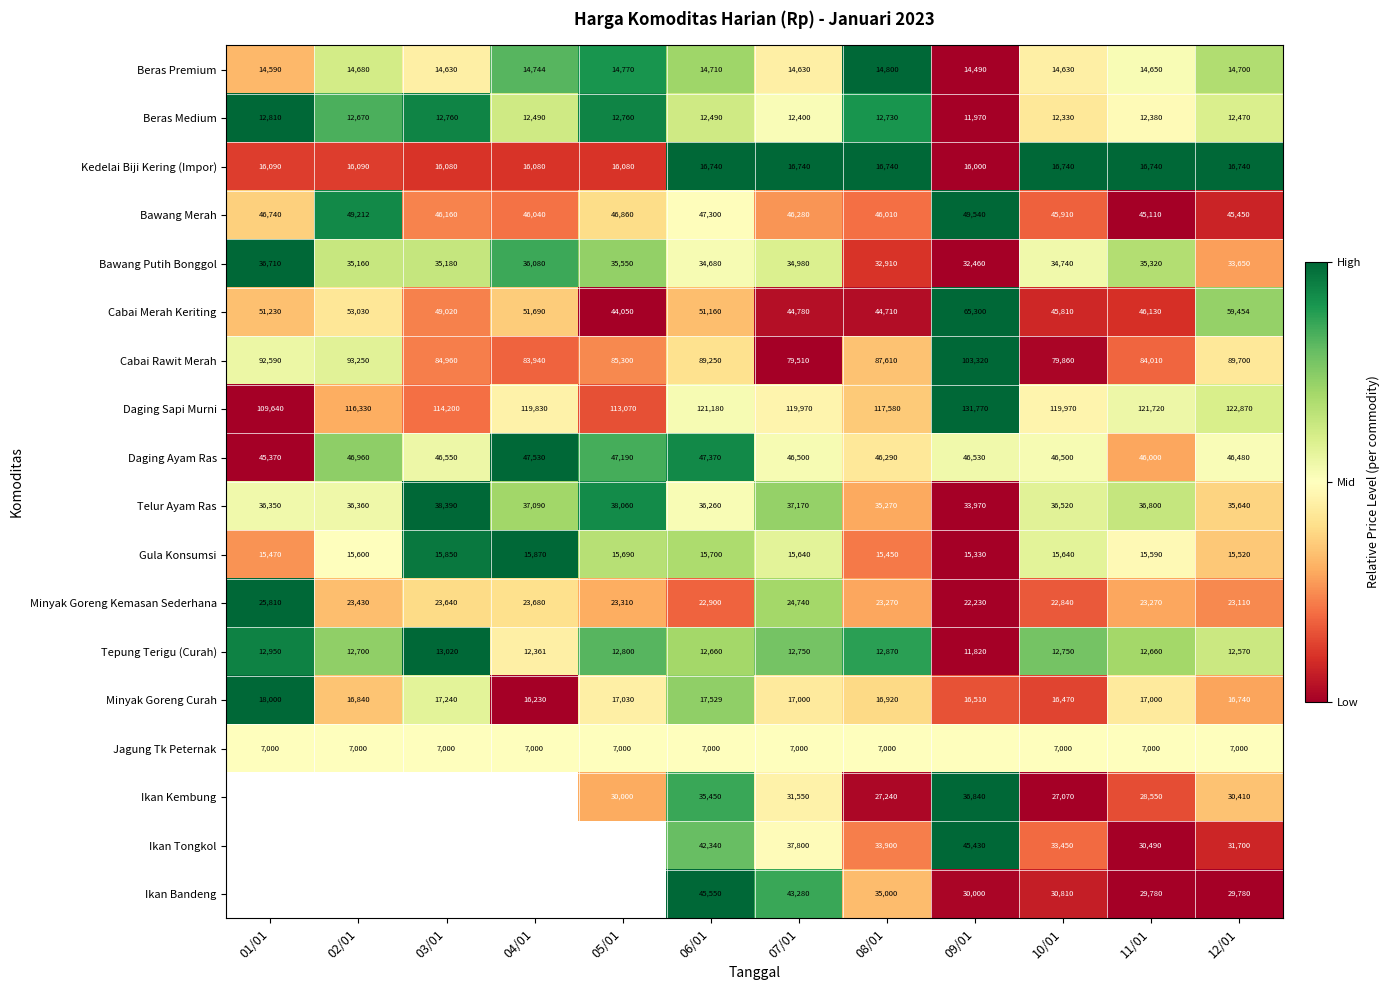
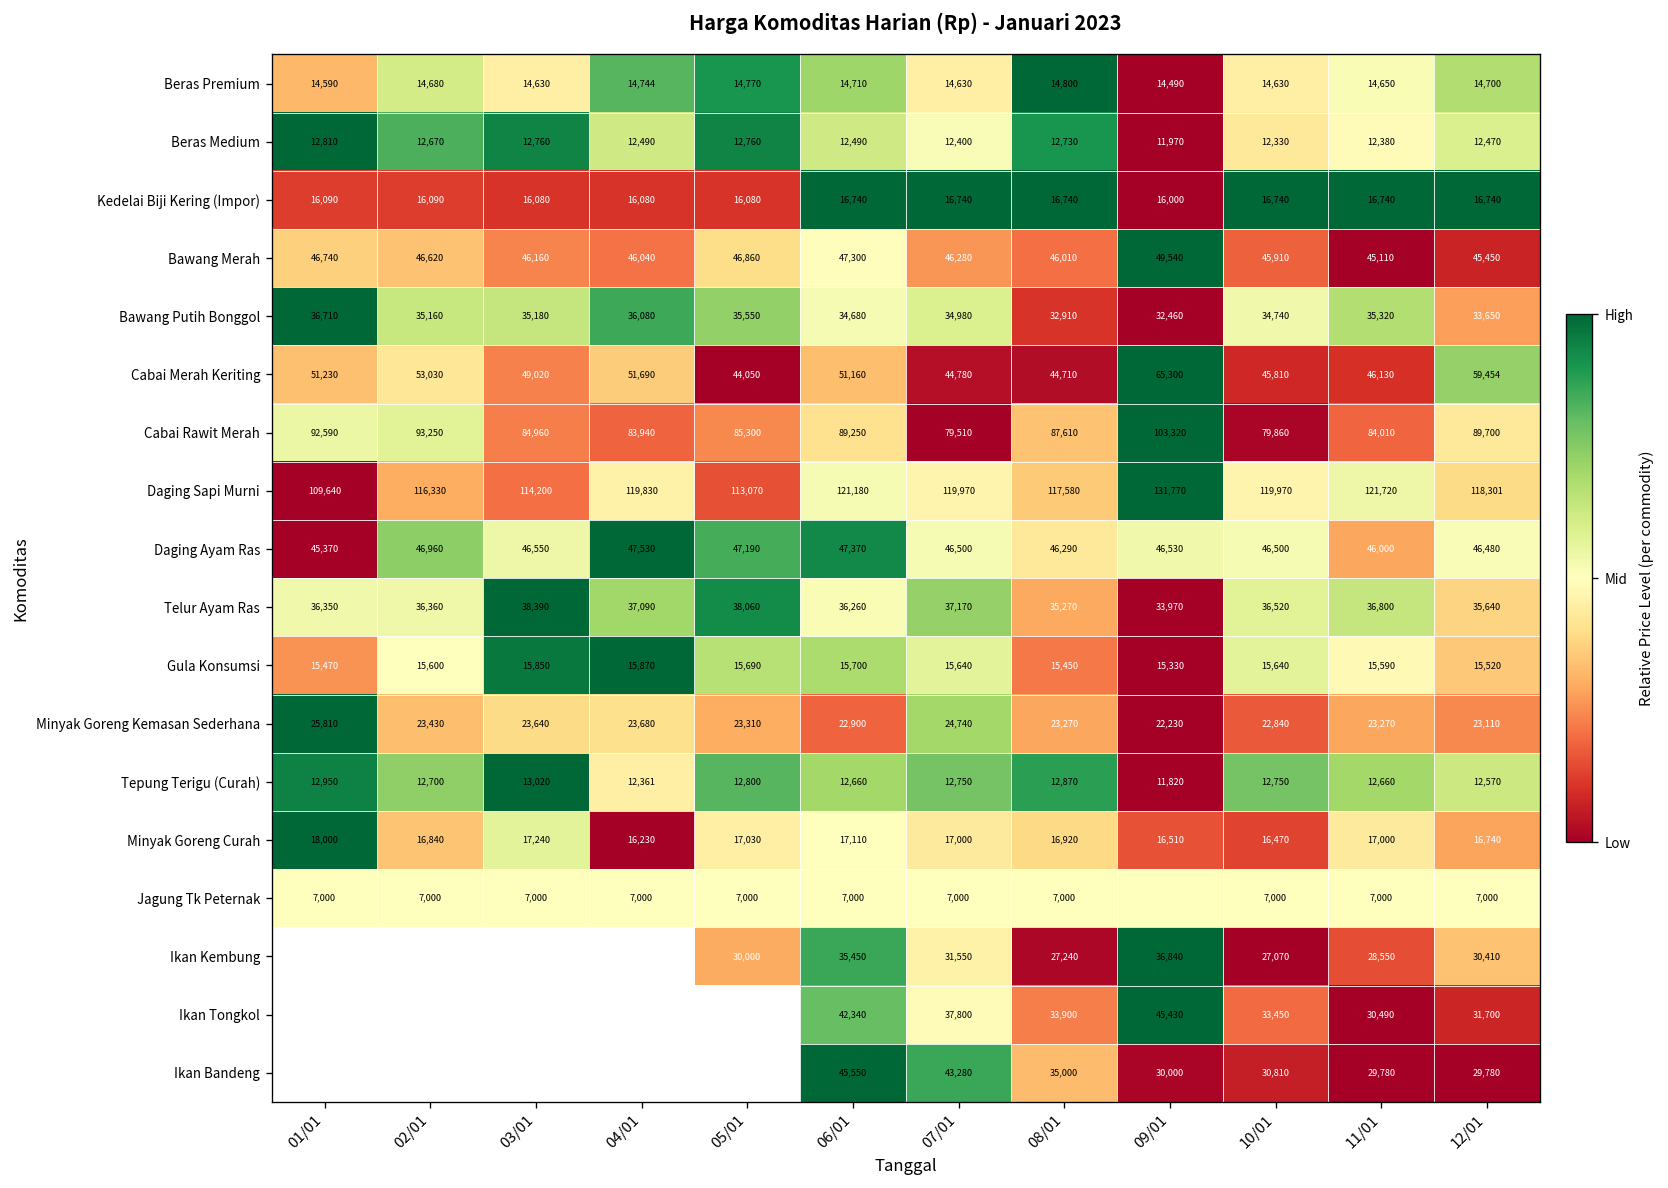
Bawang Merah, 02/01: 49,212 -> 46,620
Daging Sapi Murni, 12/01: 122,870 -> 118,301
Minyak Goreng Curah, 06/01: 17,529 -> 17,110
